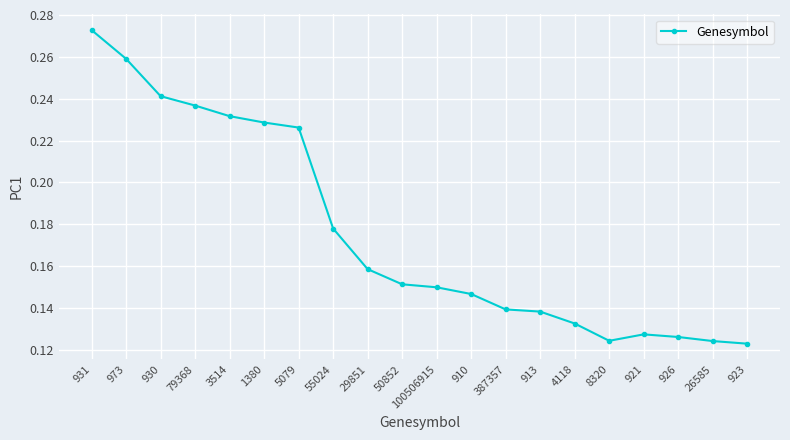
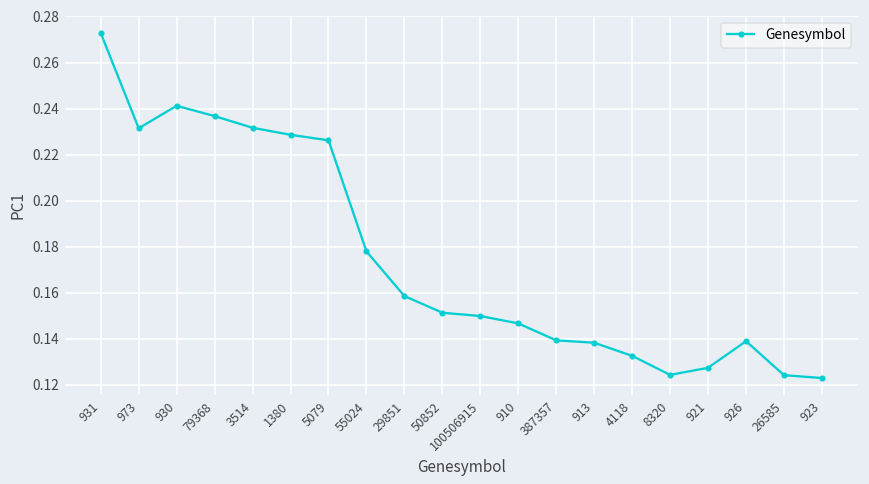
973: 0.259 -> 0.231
926: 0.126 -> 0.139
